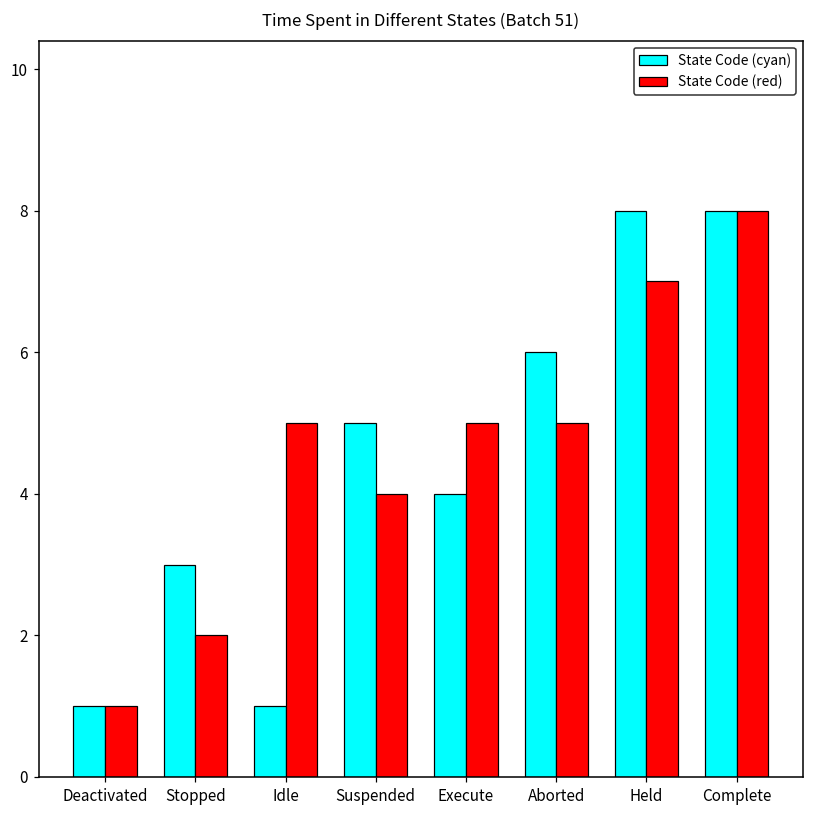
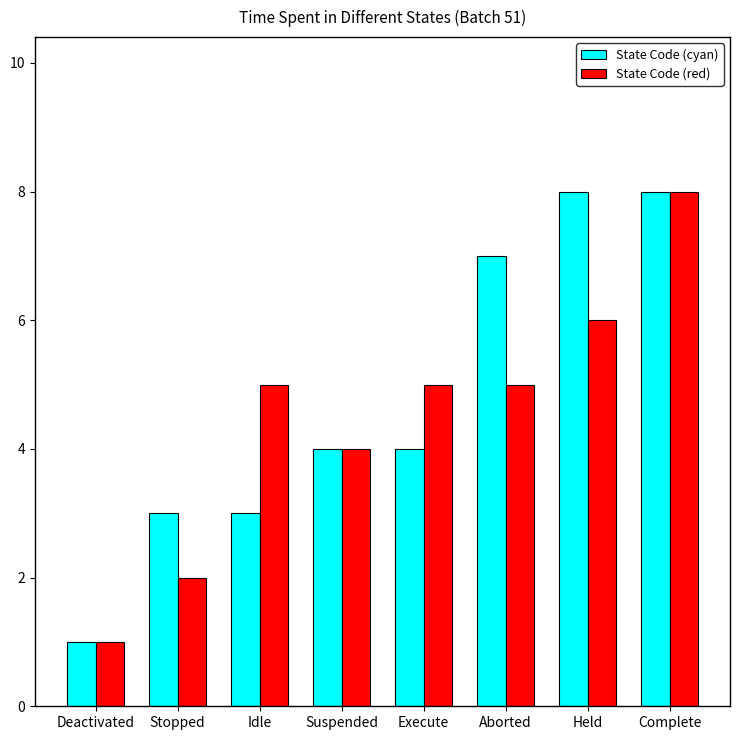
State Code (cyan), Idle: 1 -> 3
State Code (cyan), Suspended: 5 -> 4
State Code (cyan), Aborted: 6 -> 7
State Code (red), Held: 7 -> 6
